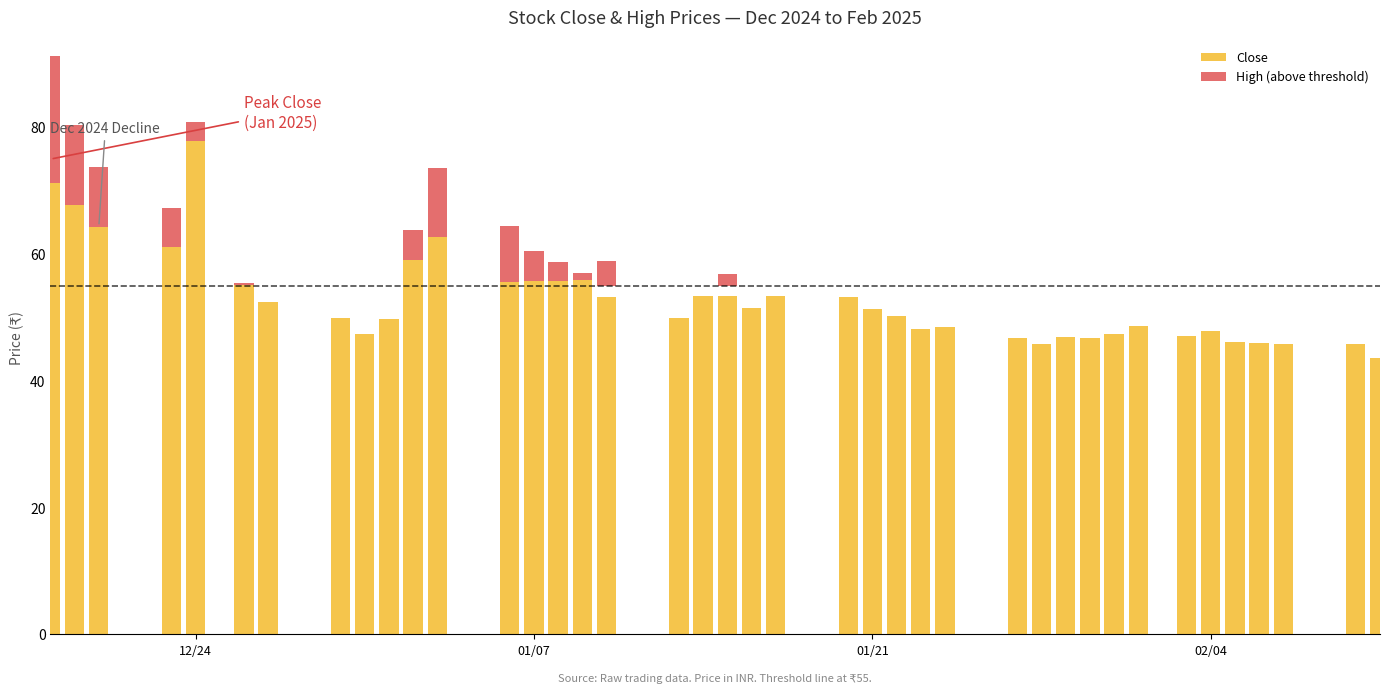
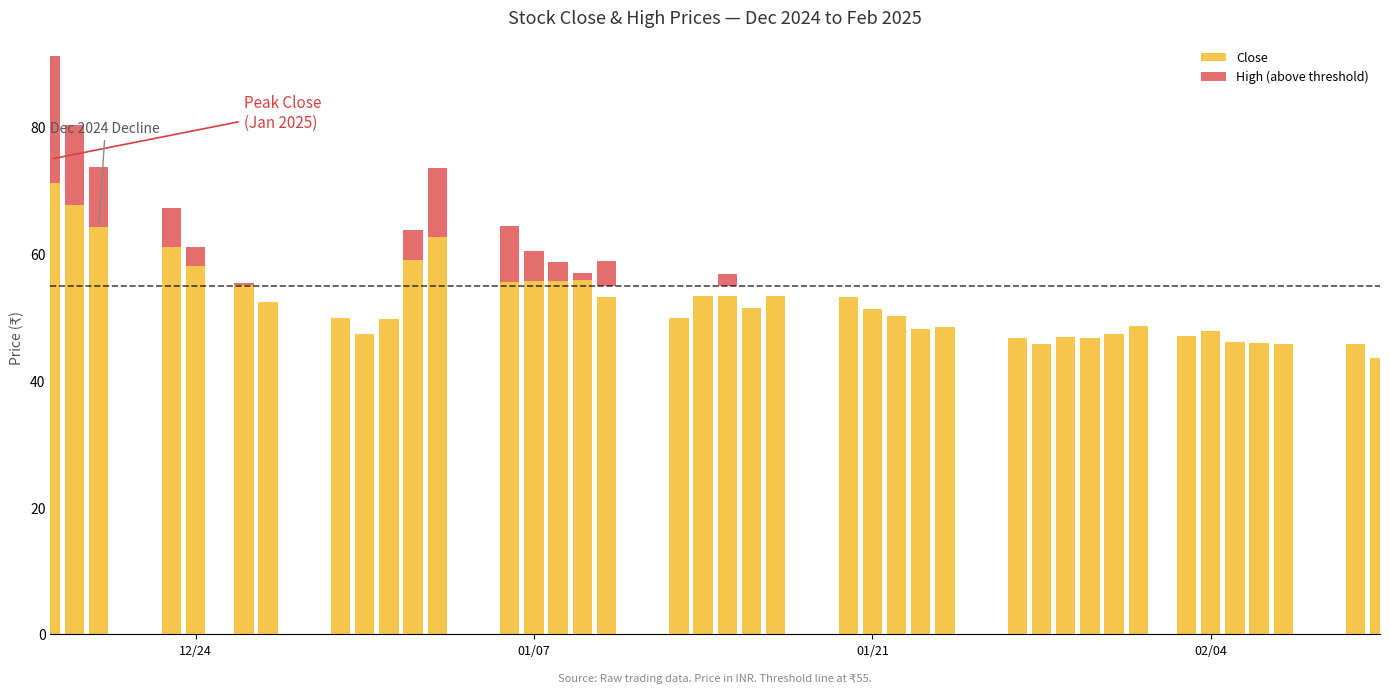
Close, 12/24: 78 -> 58
